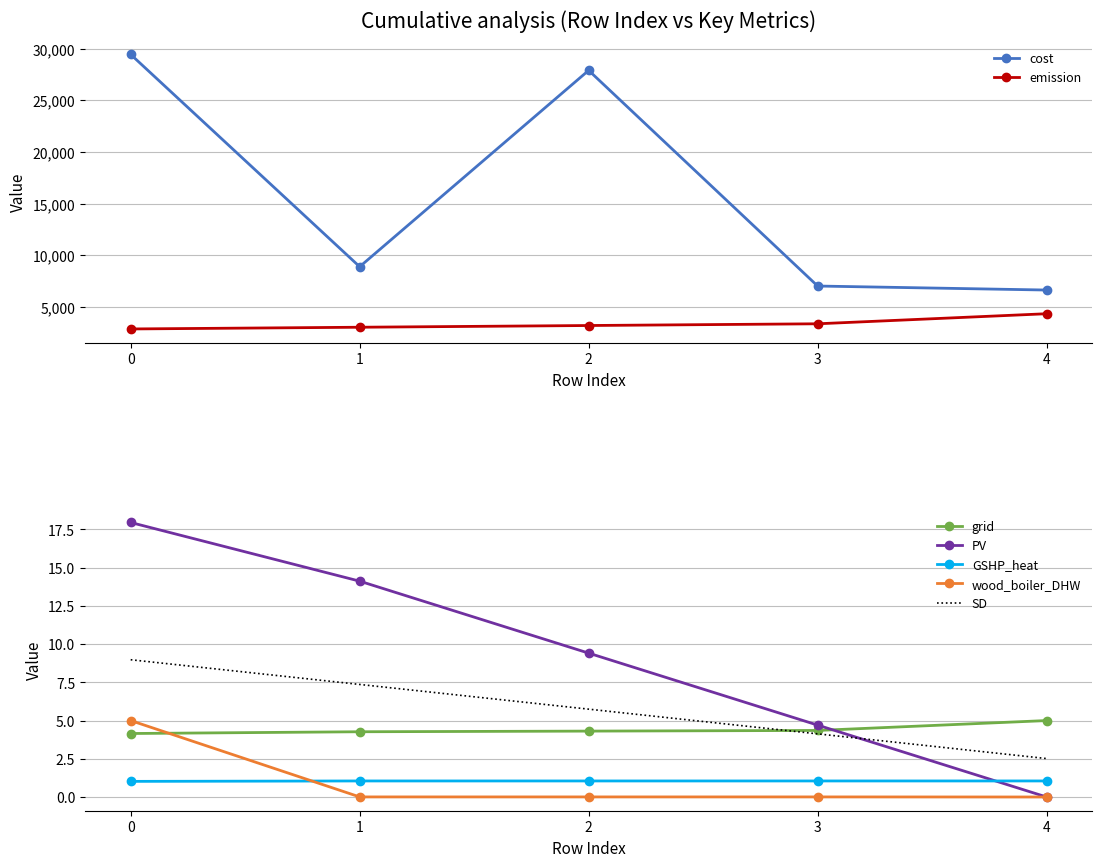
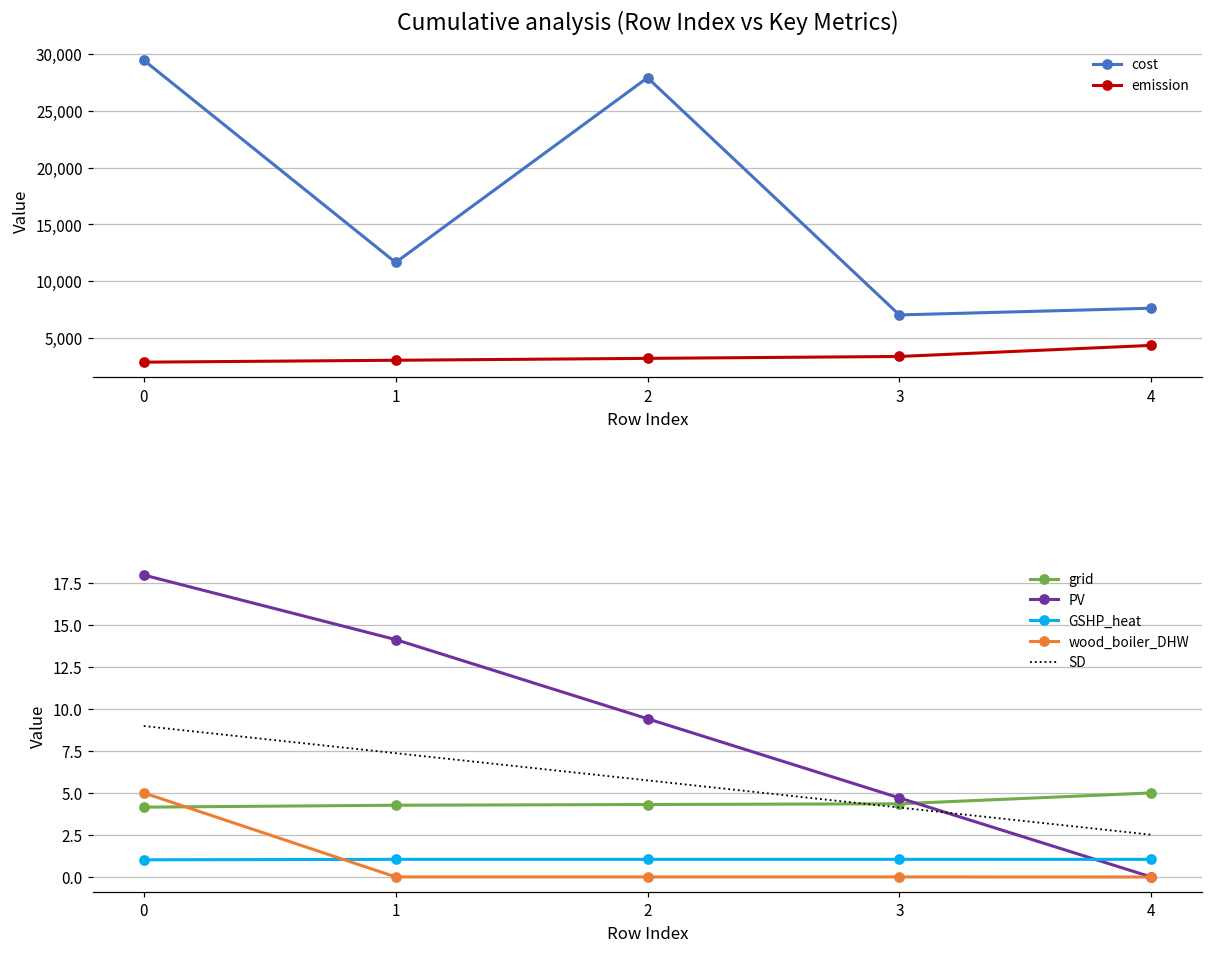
Cumulative analysis (Row Index vs Key Metrics), cost, 1: 8,900 -> 11,700
Cumulative analysis (Row Index vs Key Metrics), cost, 4: 6,600 -> 7,600
